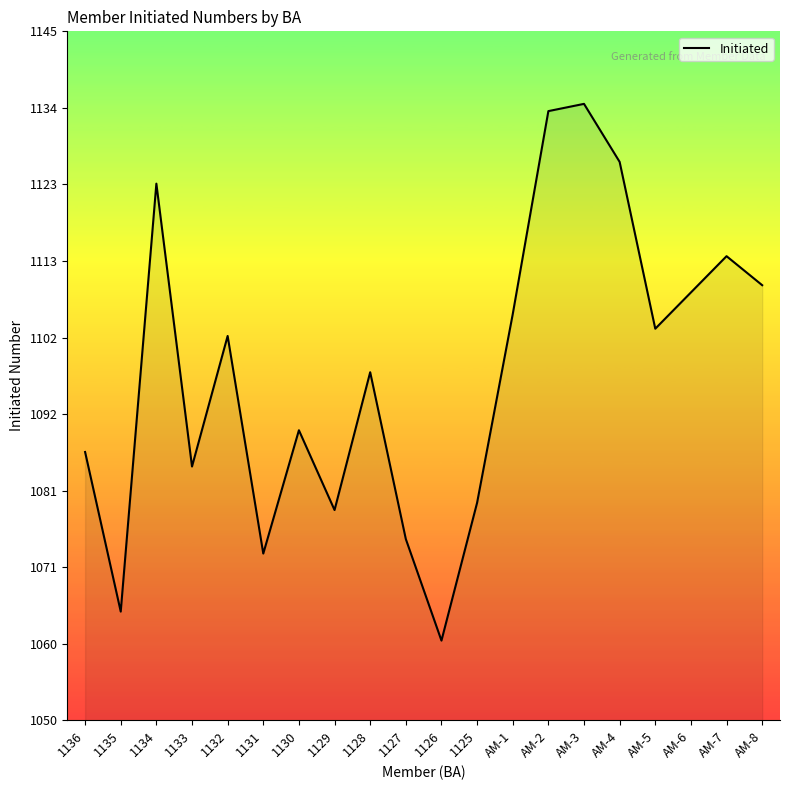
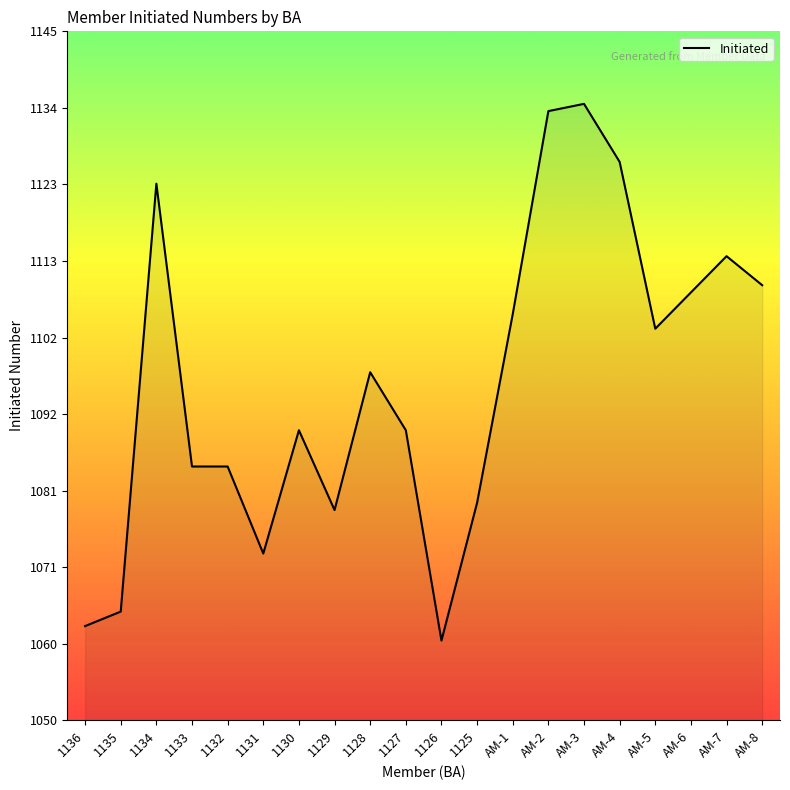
1136: 1087 -> 1063
1132: 1103 -> 1085
1127: 1075 -> 1090
